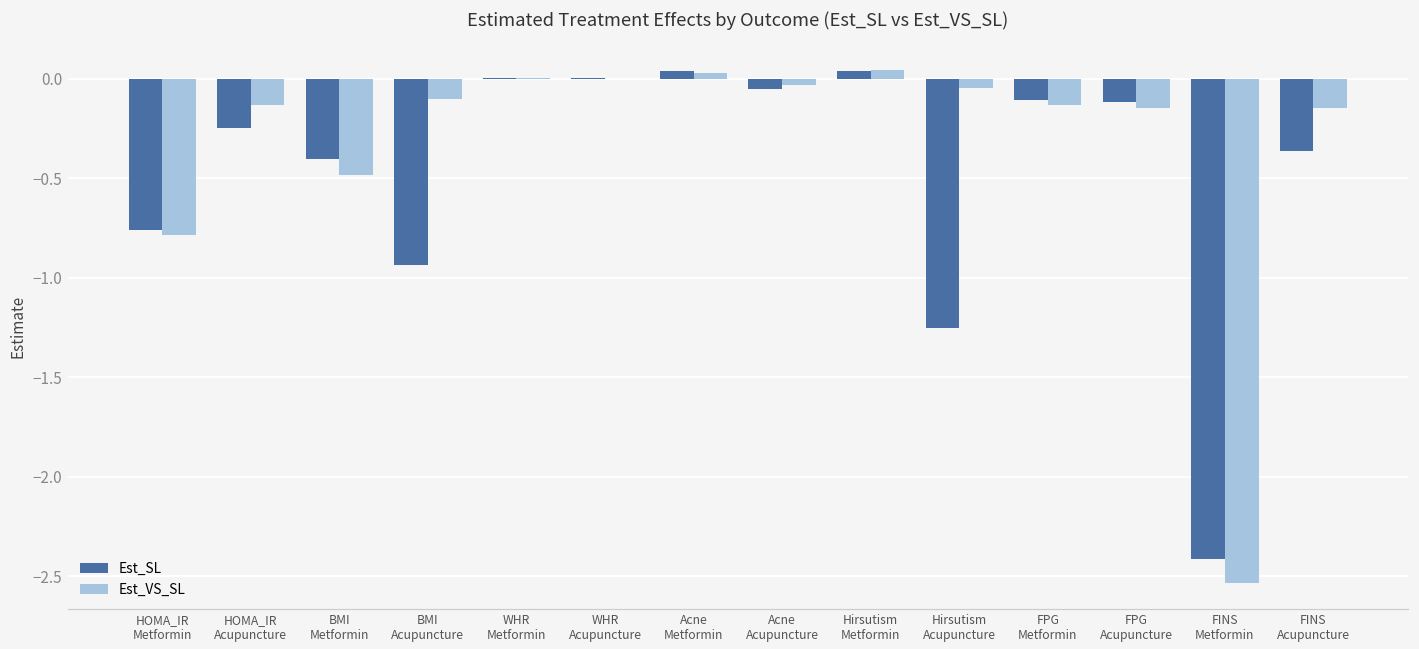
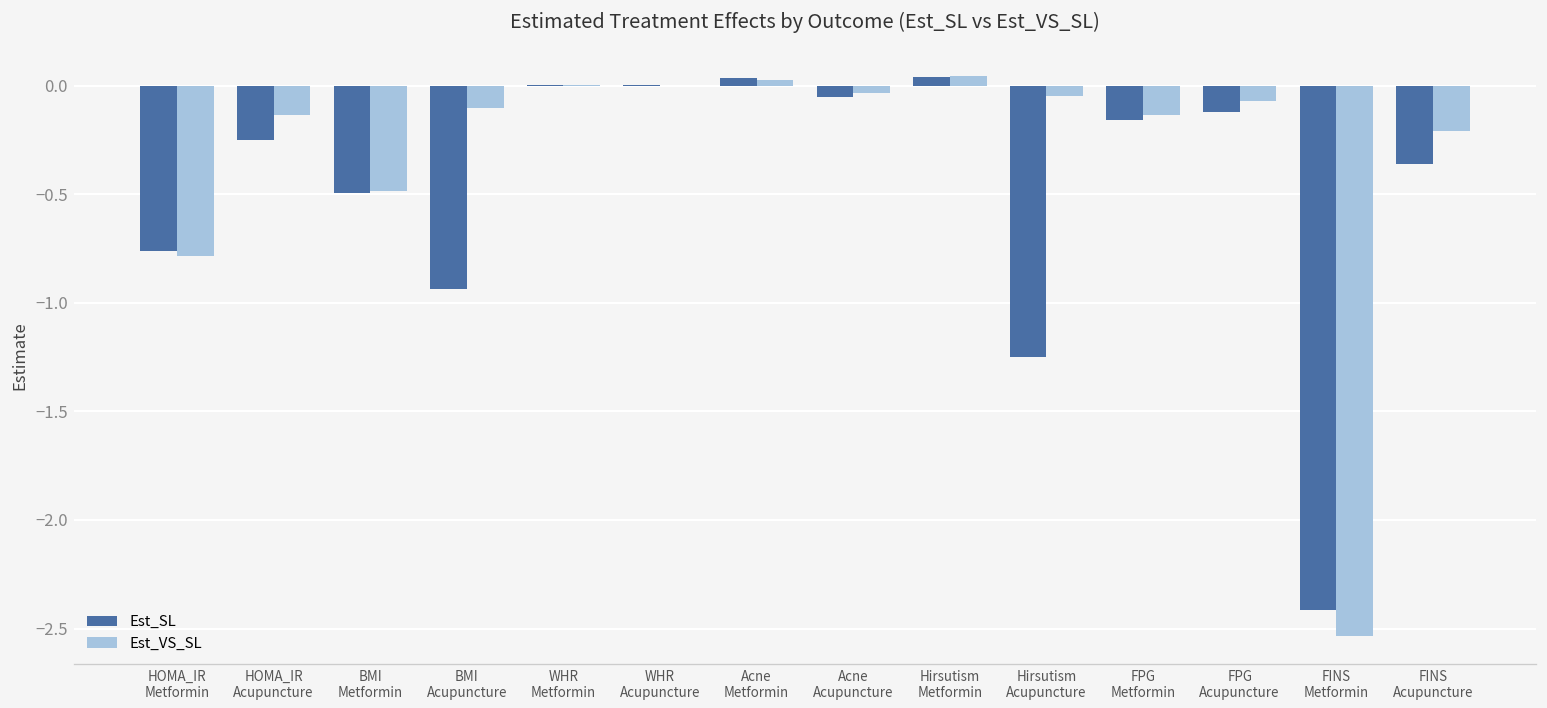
Est_SL, BMI Metformin: -0.41 -> -0.49
Est_SL, FPG Metformin: -0.11 -> -0.16
Est_VS_SL, FPG Acupuncture: -0.15 -> -0.07
Est_VS_SL, FINS Acupuncture: -0.15 -> -0.21
